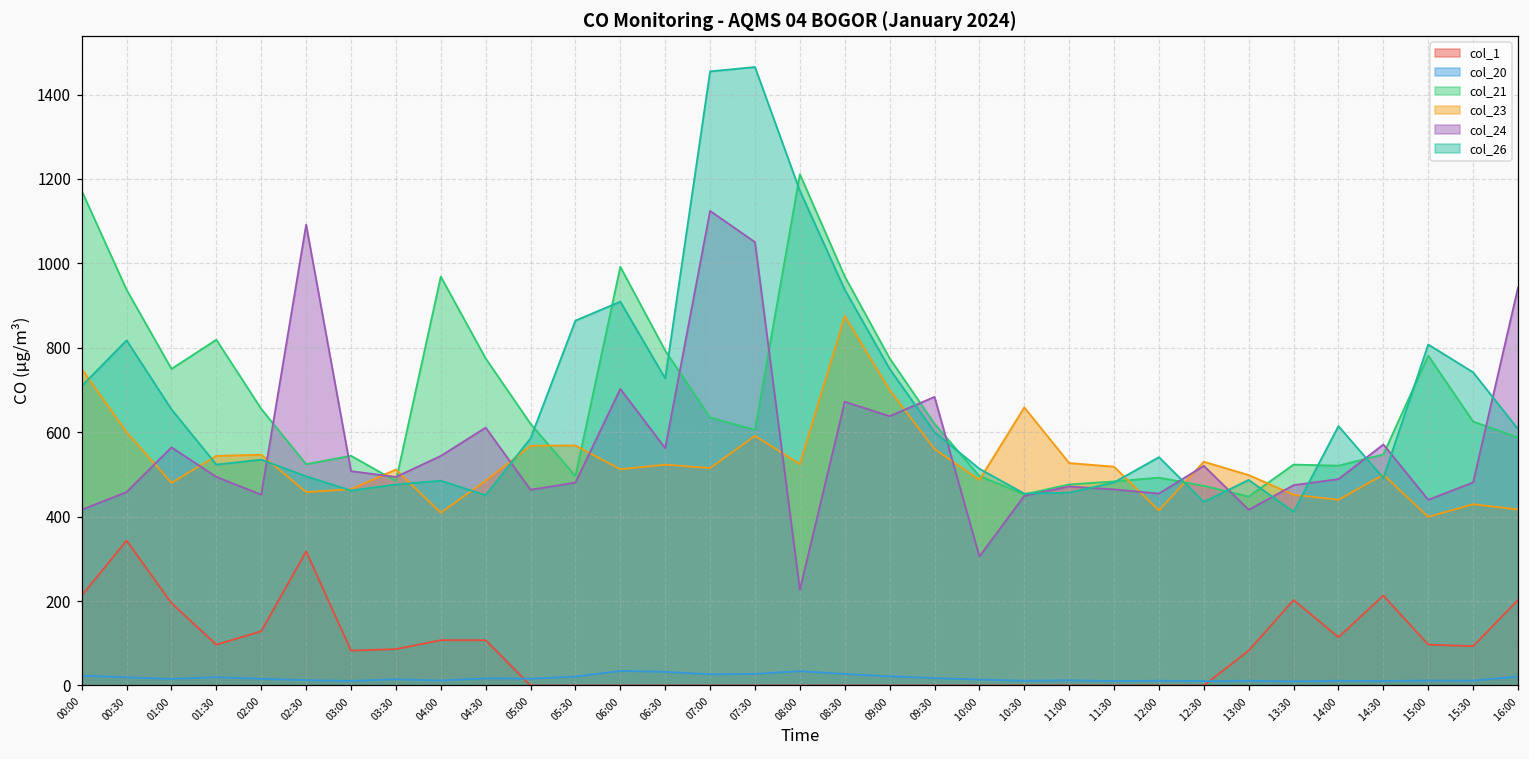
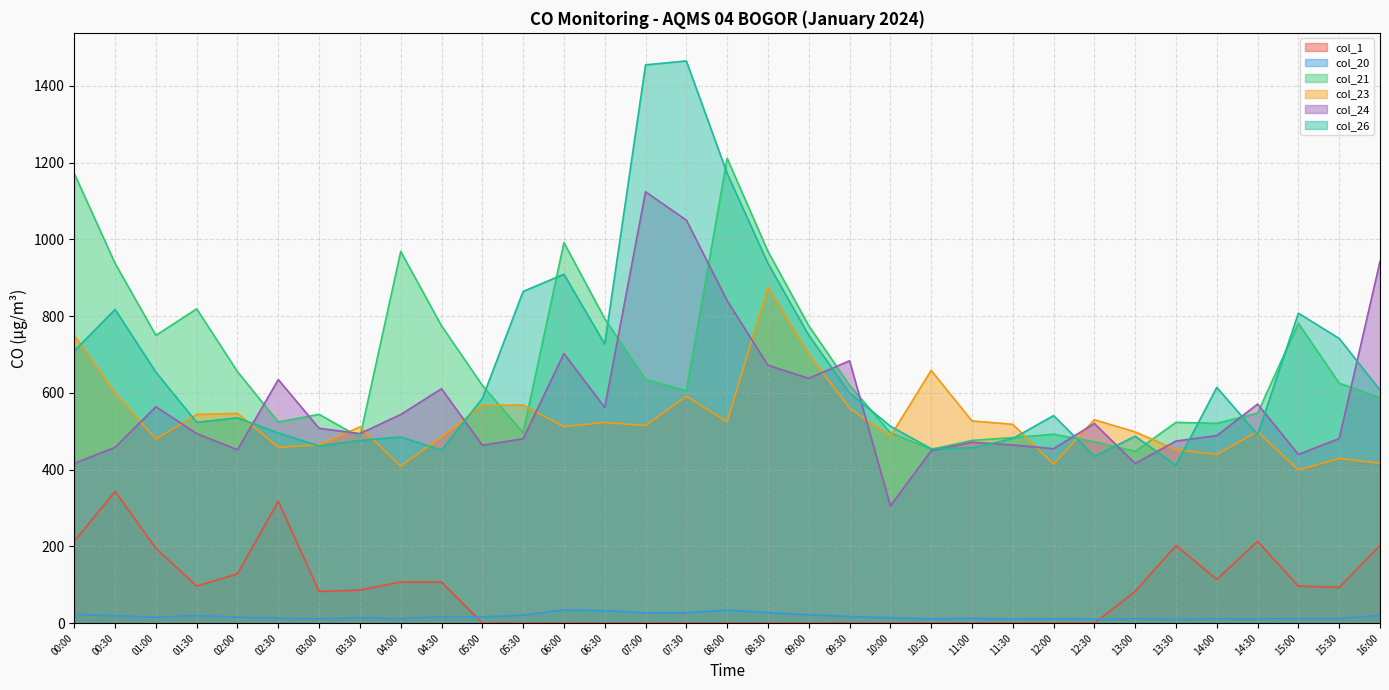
col_24, 02:30: 1090 -> 630
col_24, 08:00: 230 -> 840
